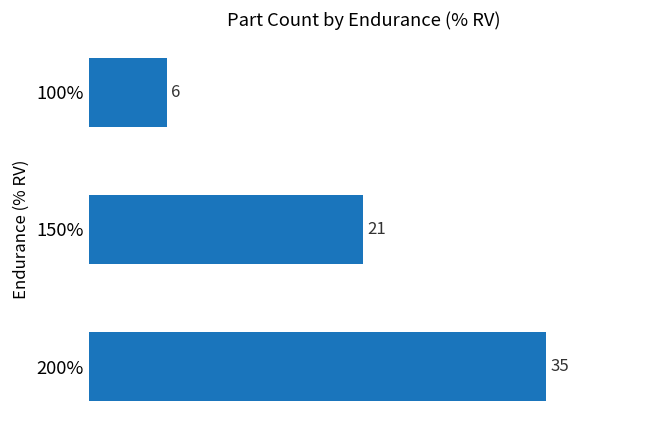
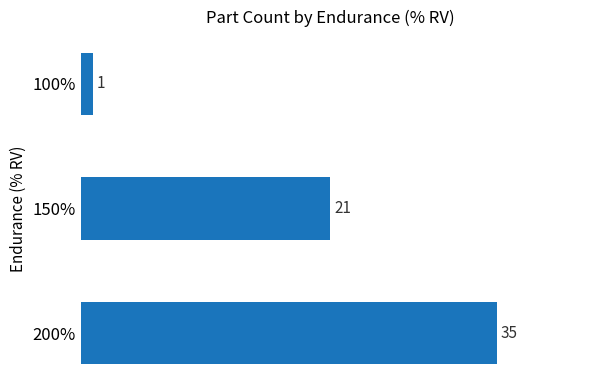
100%: 6 -> 1
